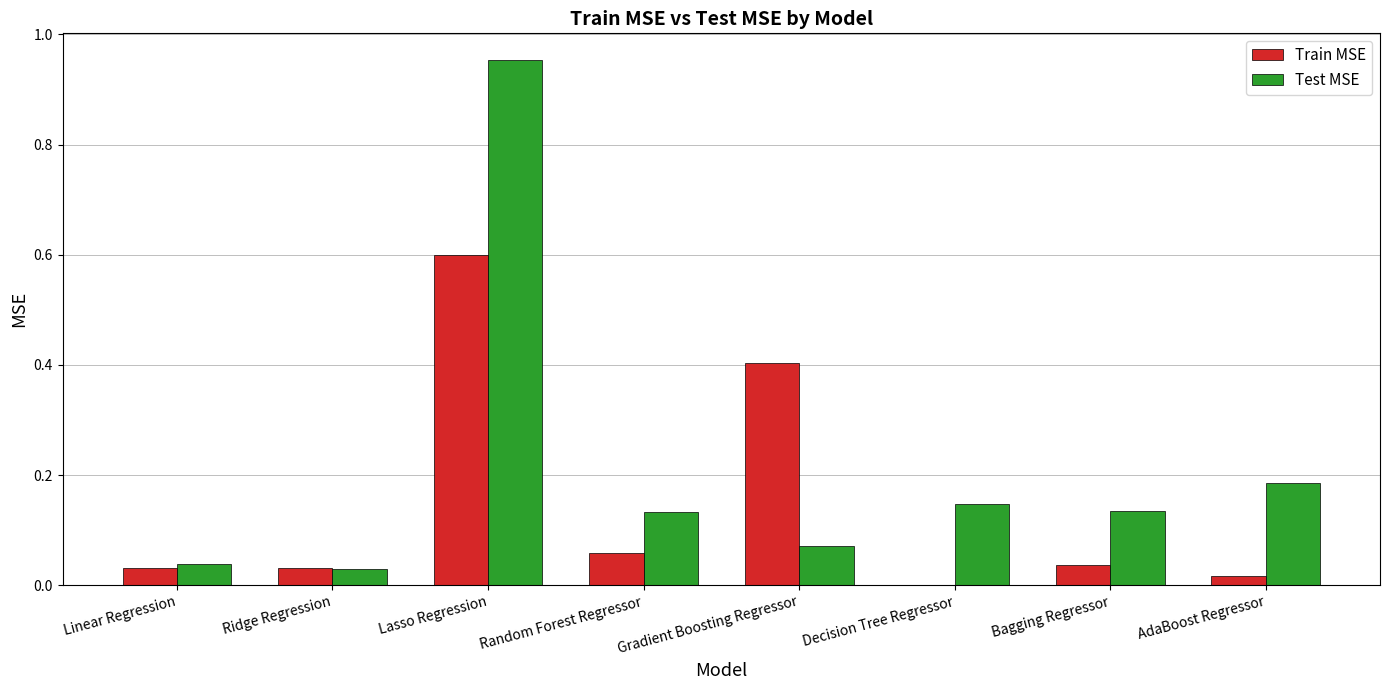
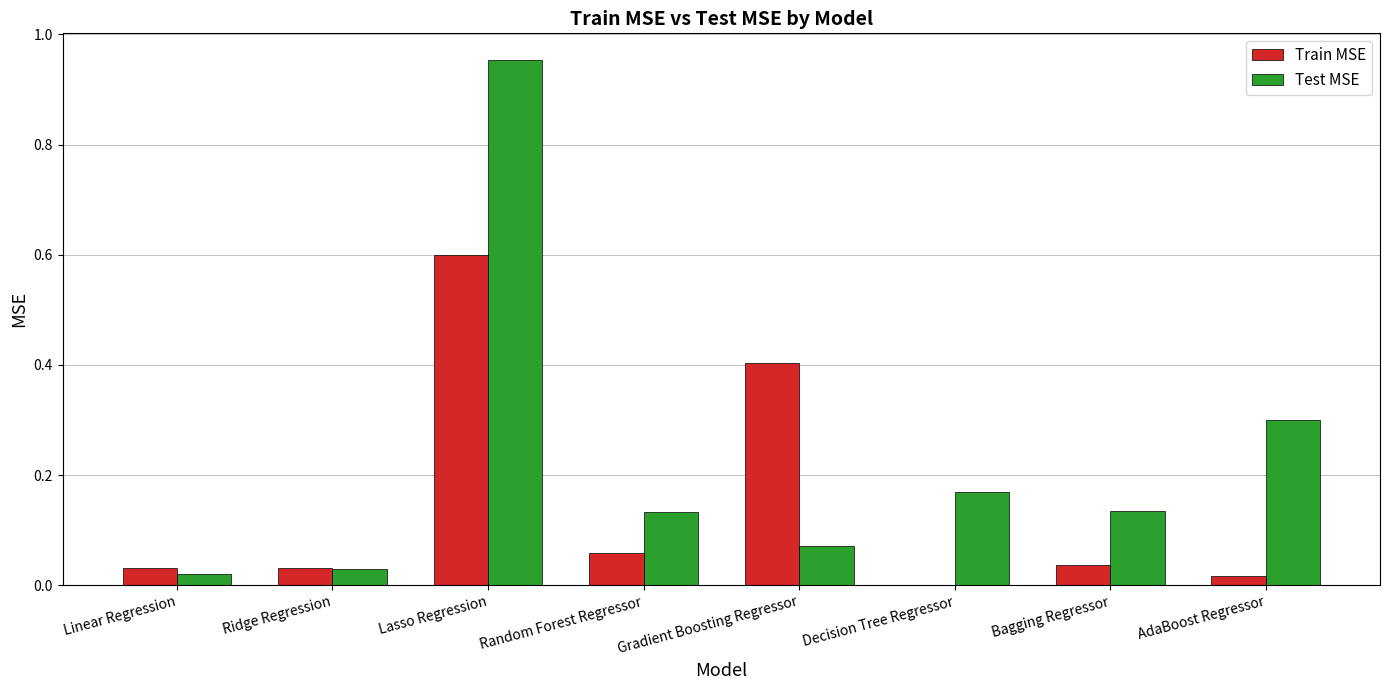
Test MSE, Linear Regression: 0.04 -> 0.02
Test MSE, Decision Tree Regressor: 0.15 -> 0.17
Test MSE, AdaBoost Regressor: 0.19 -> 0.30
